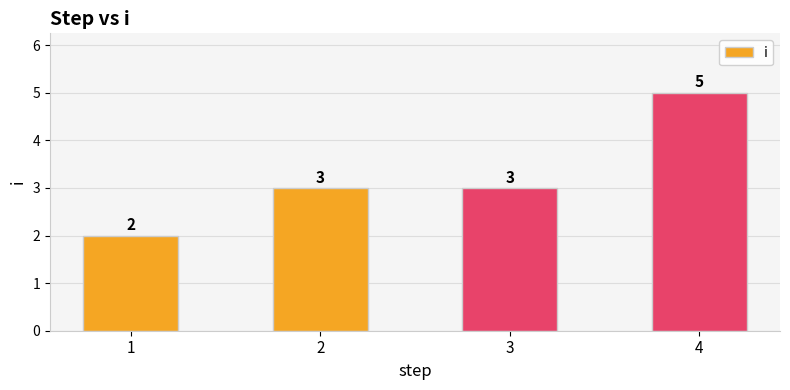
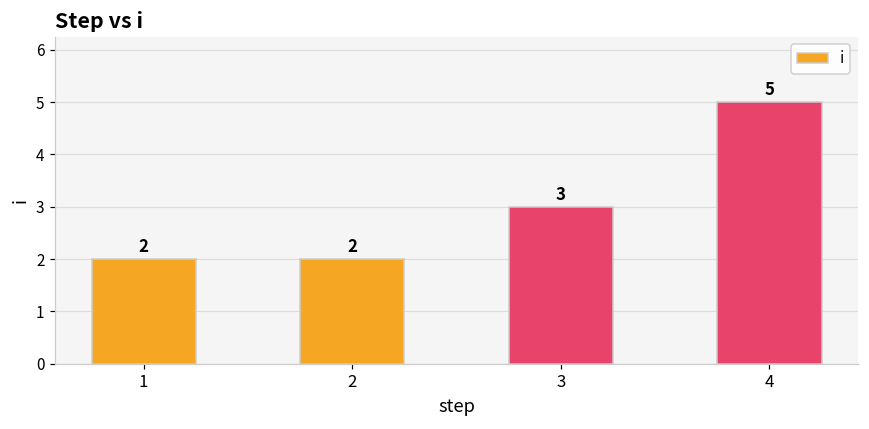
2: 3 -> 2
